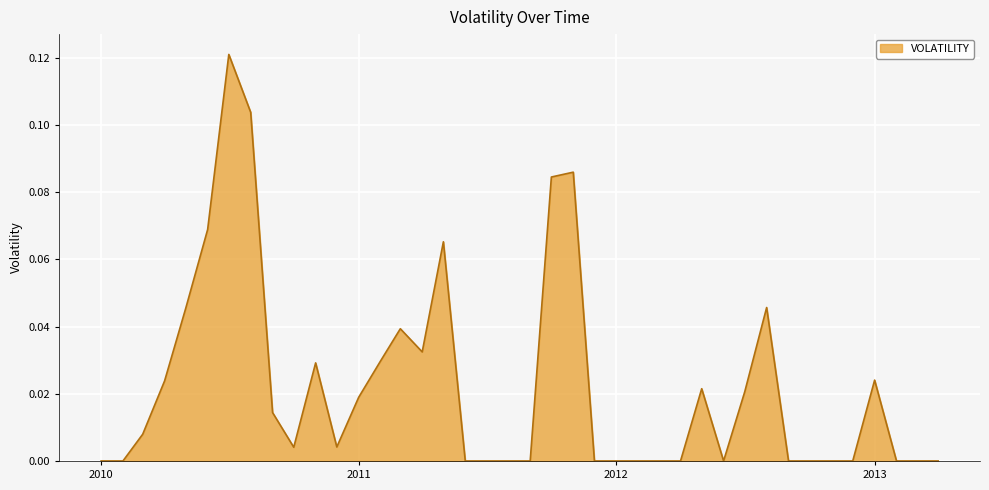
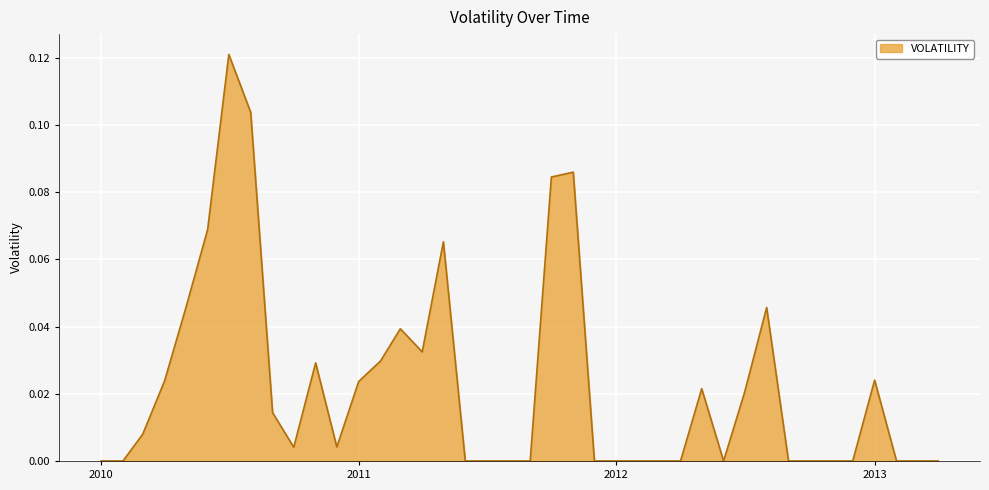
2011: 0.019 -> 0.024
